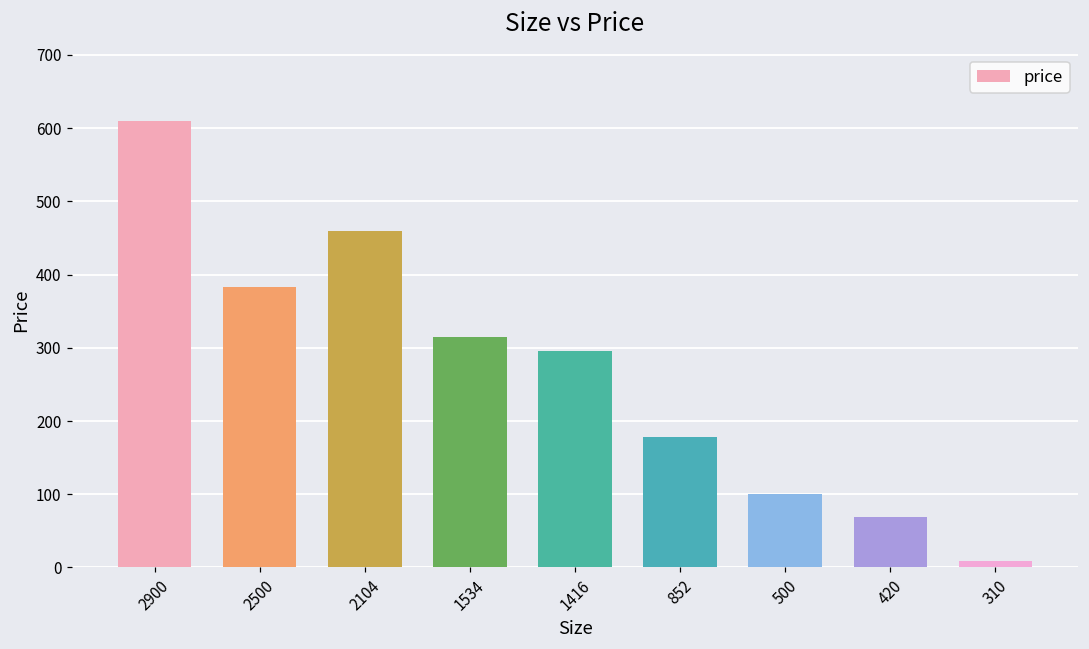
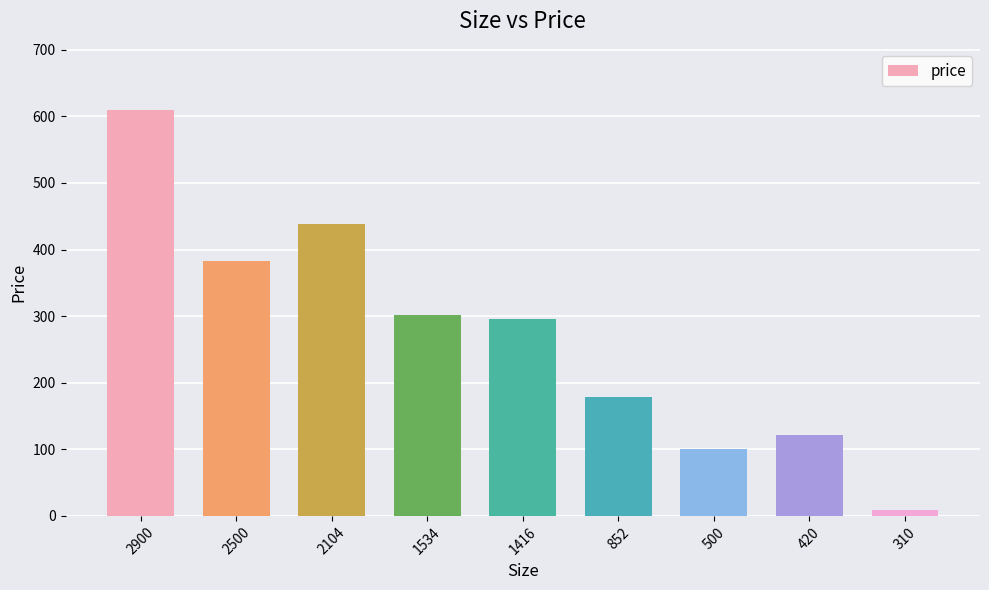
2104: 460 -> 440
1534: 320 -> 300
420: 70 -> 120
